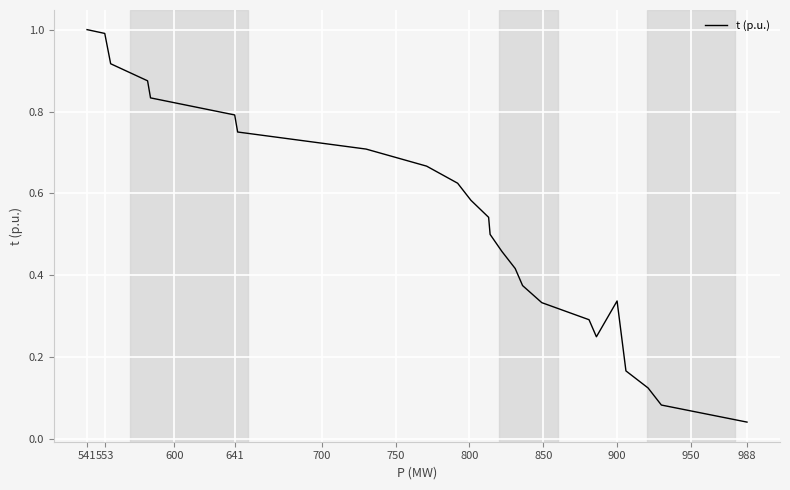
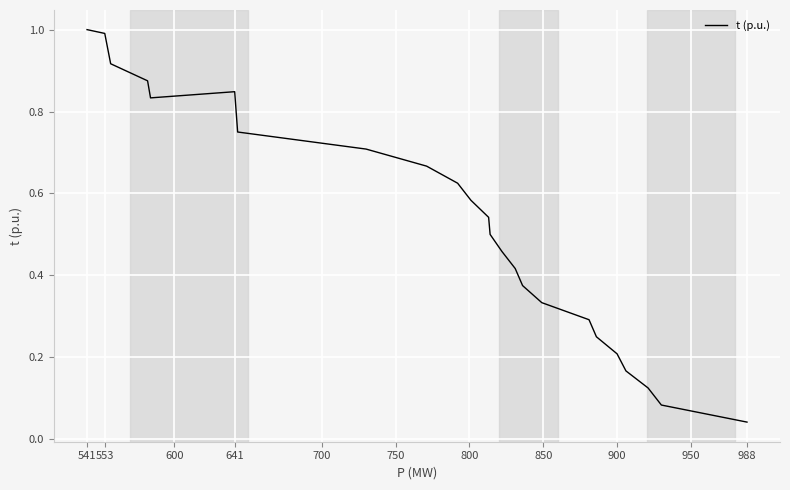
641: 0.79 -> 0.85
900: 0.34 -> 0.21
